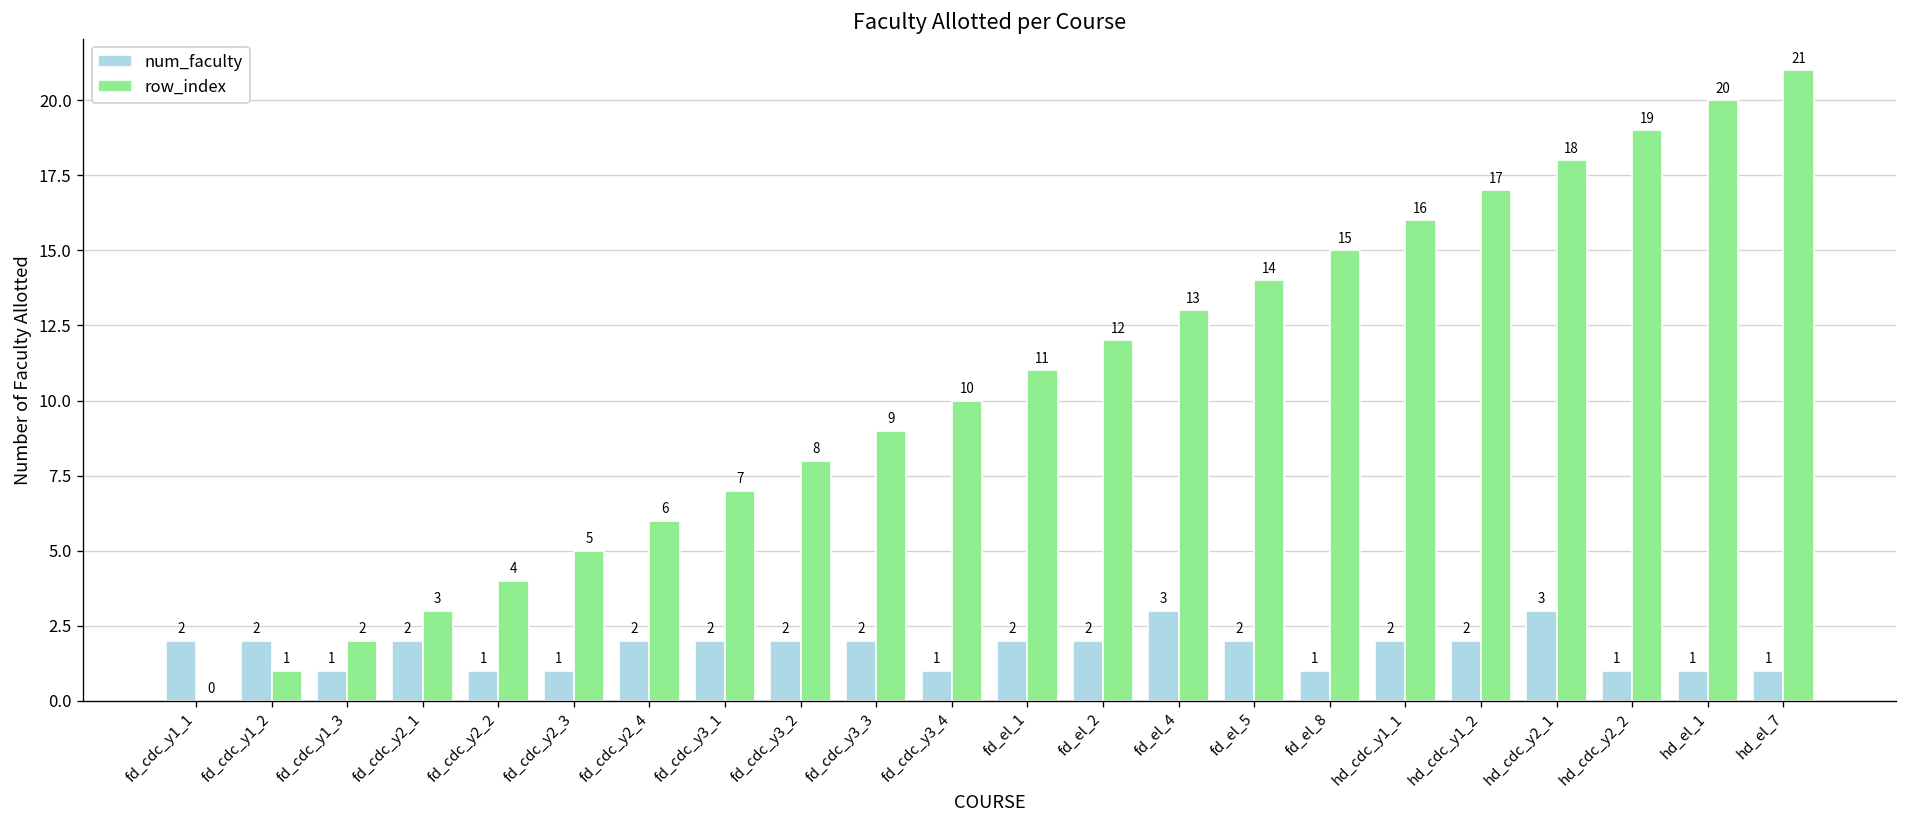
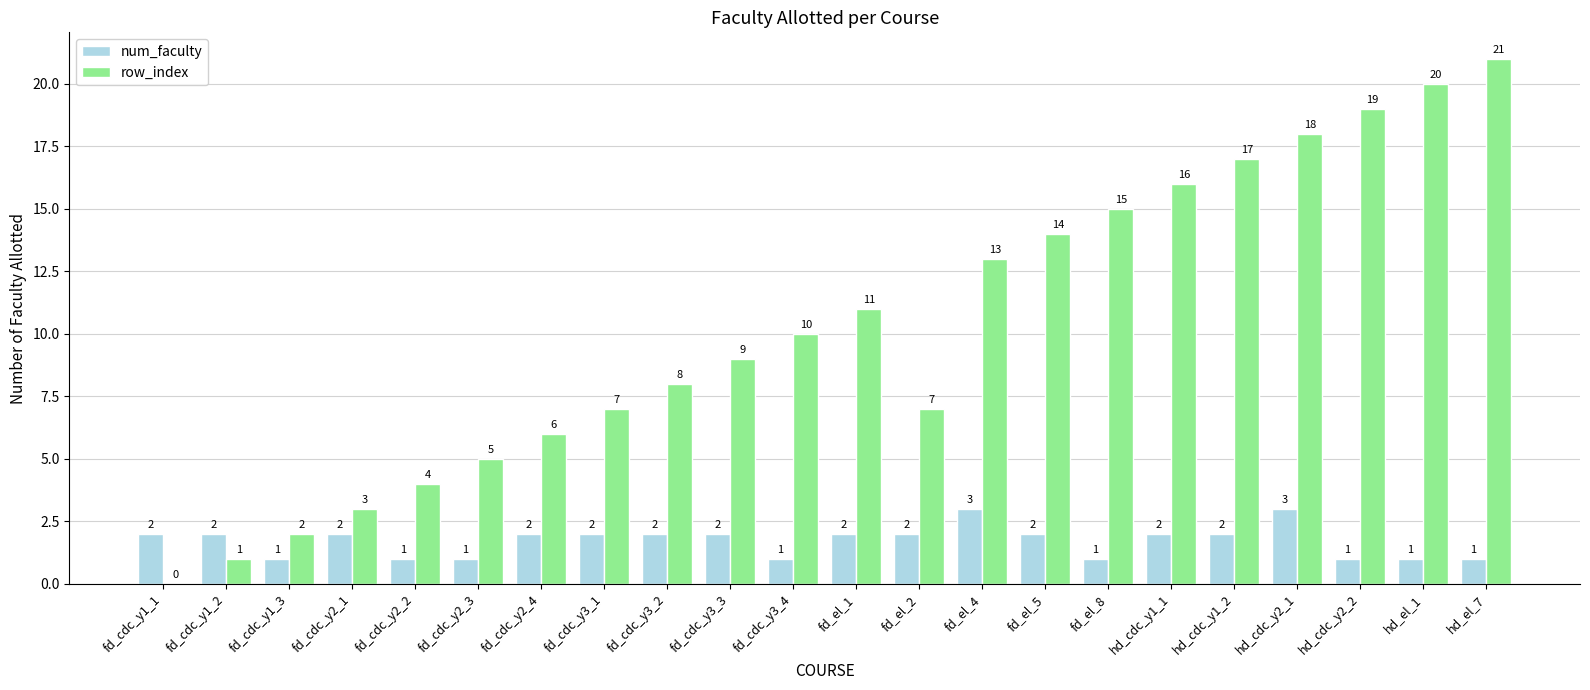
row_index, fd_el_2: 12 -> 7
